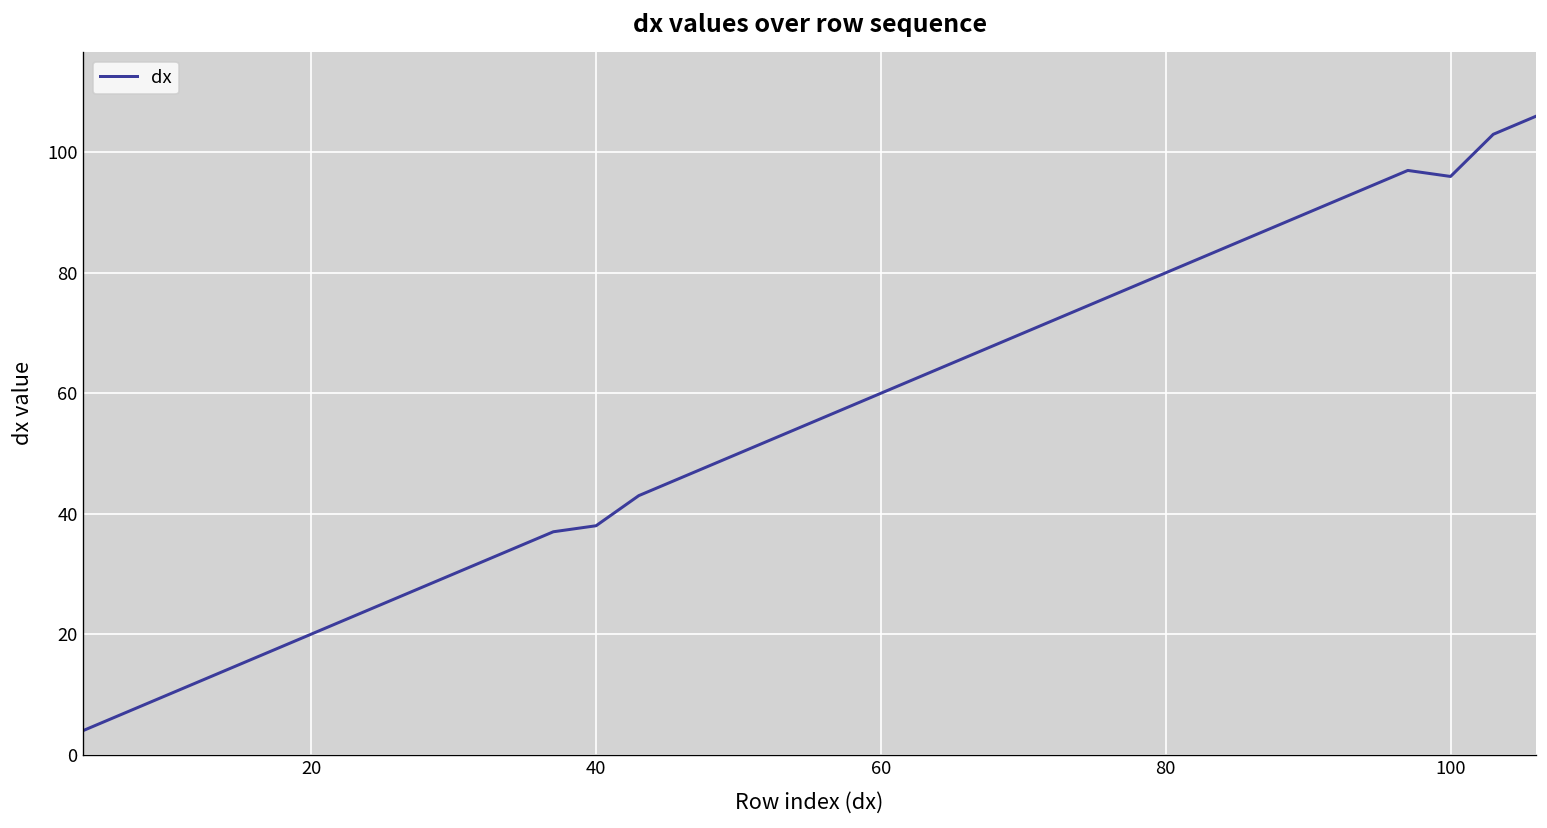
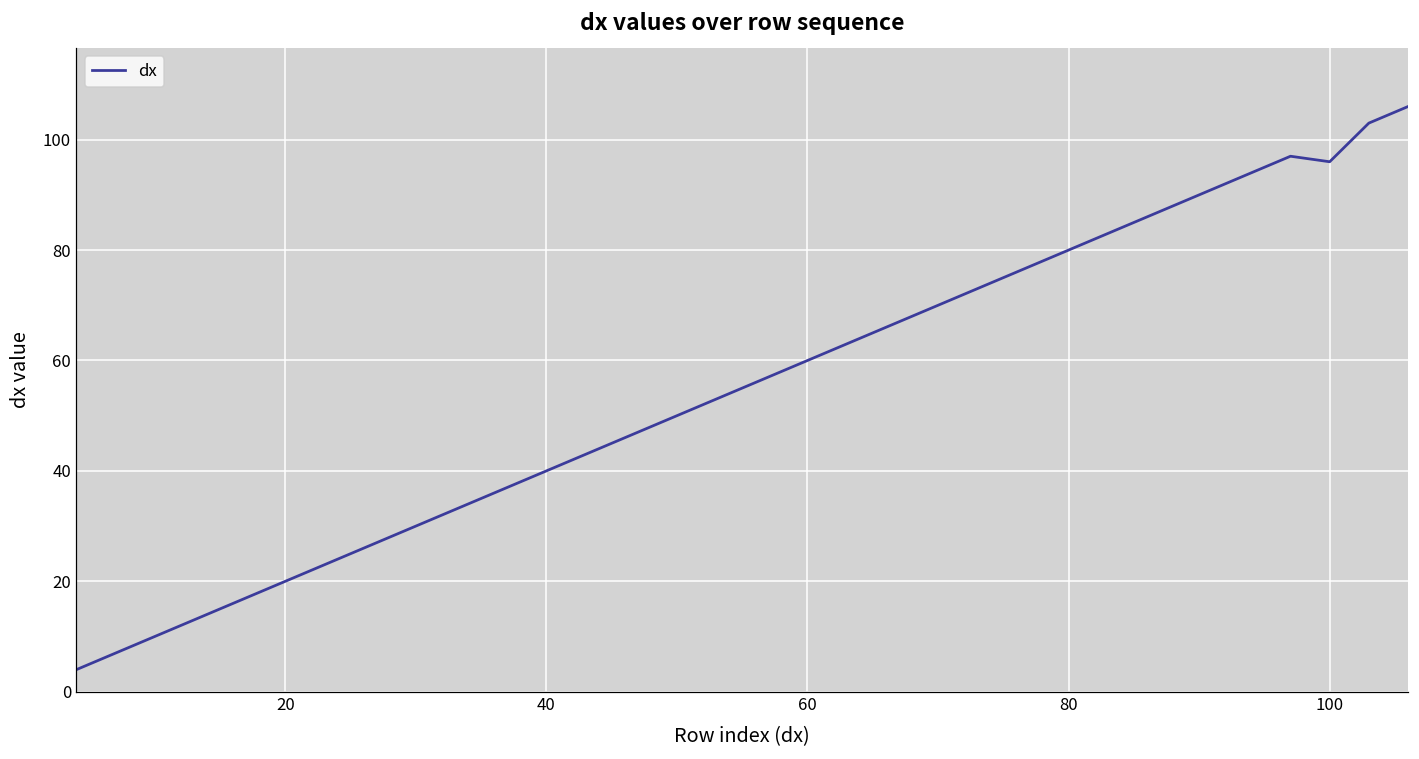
40: 38 -> 40
